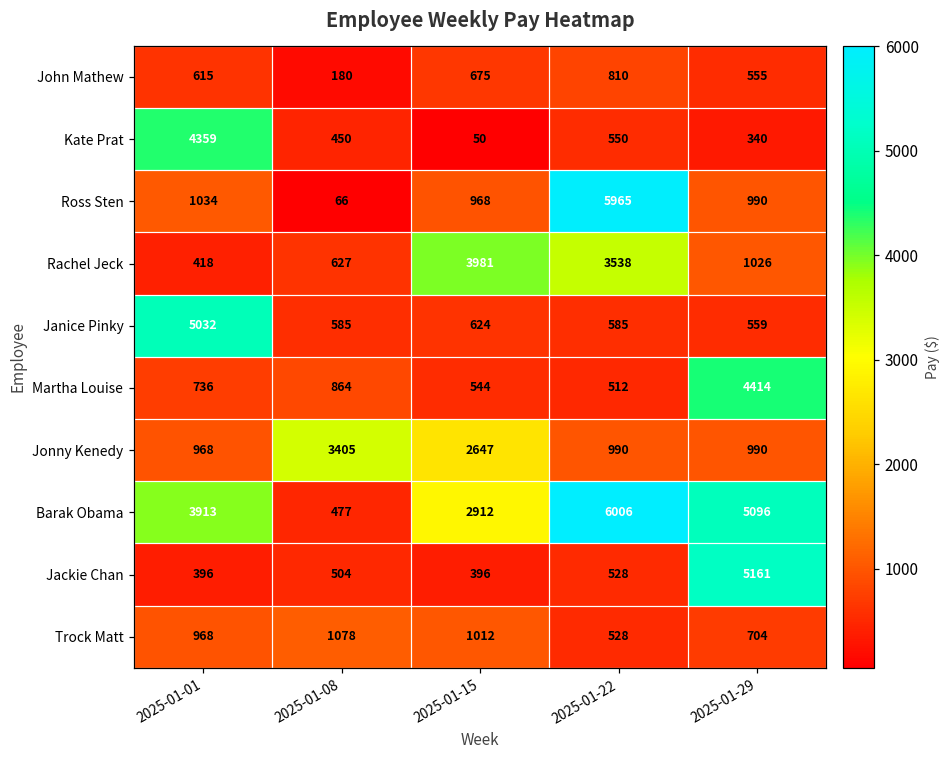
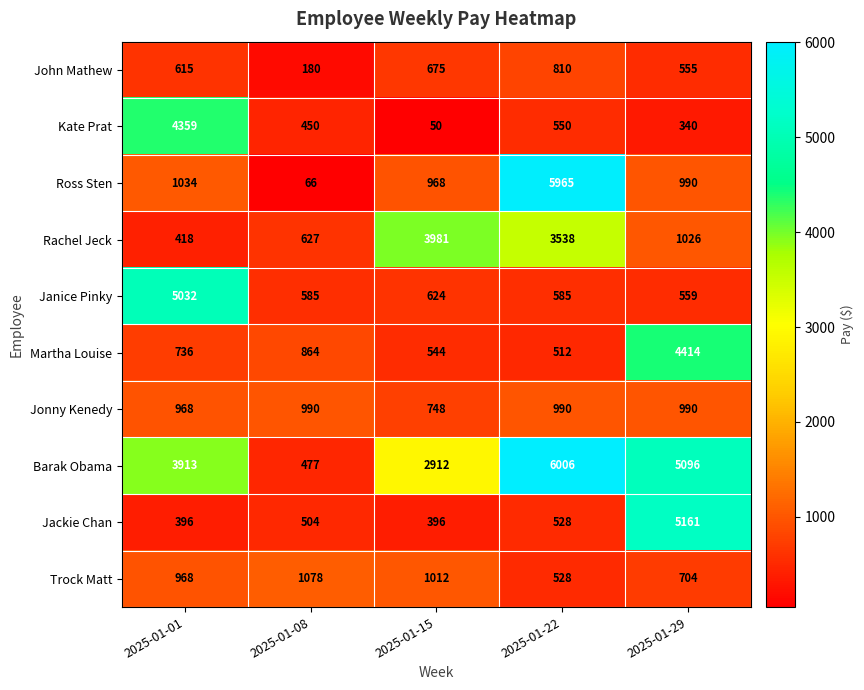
Jonny Kenedy, 2025-01-08: 3405 -> 990
Jonny Kenedy, 2025-01-15: 2647 -> 748
